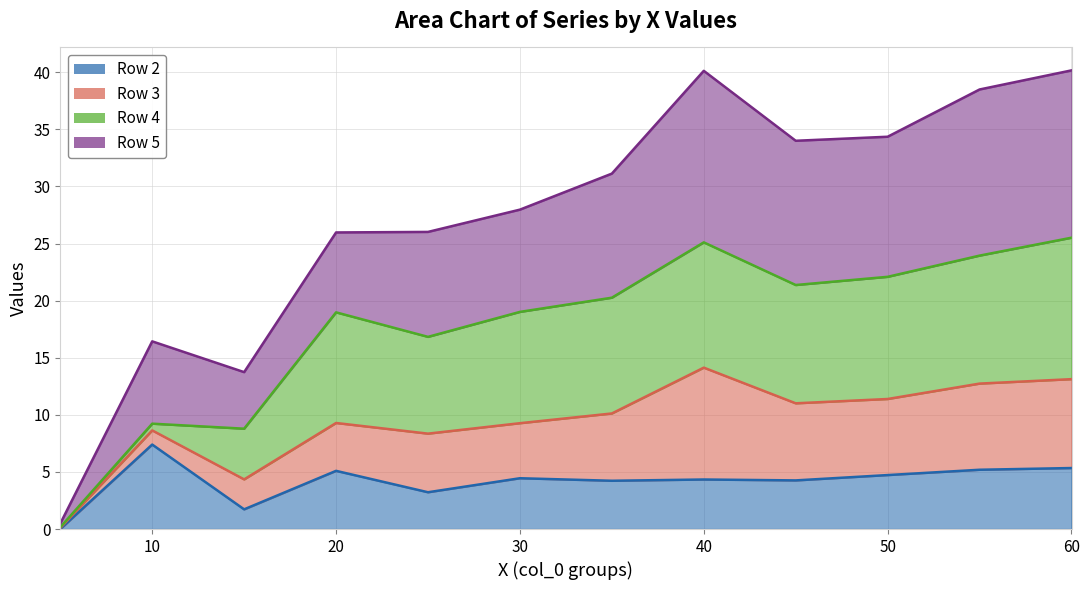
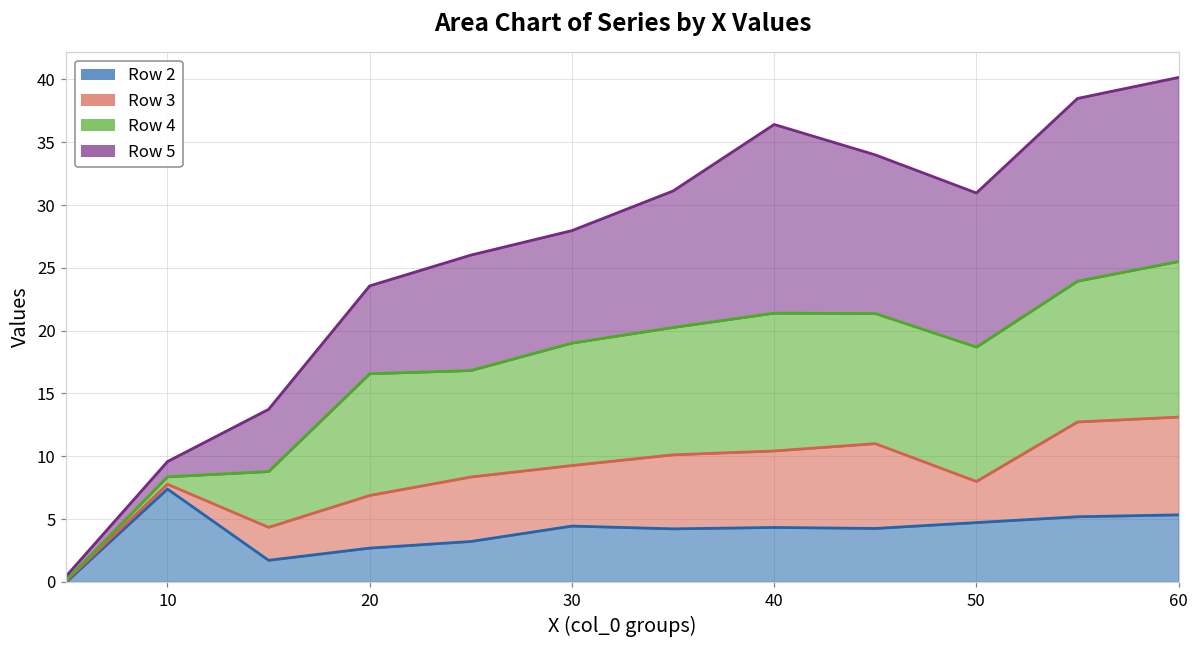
Row 3, 10: 1.2 -> 0.4
Row 5, 10: 7.2 -> 1.2
Row 2, 20: 5.1 -> 2.7
Row 3, 40: 9.8 -> 6.1
Row 3, 50: 6.7 -> 3.3
